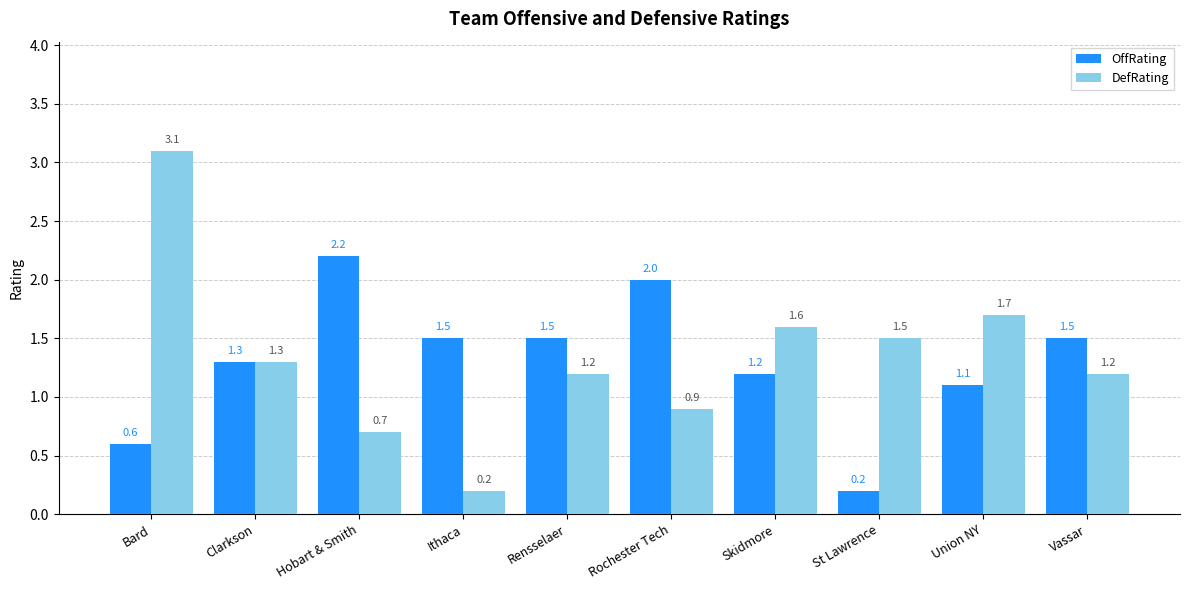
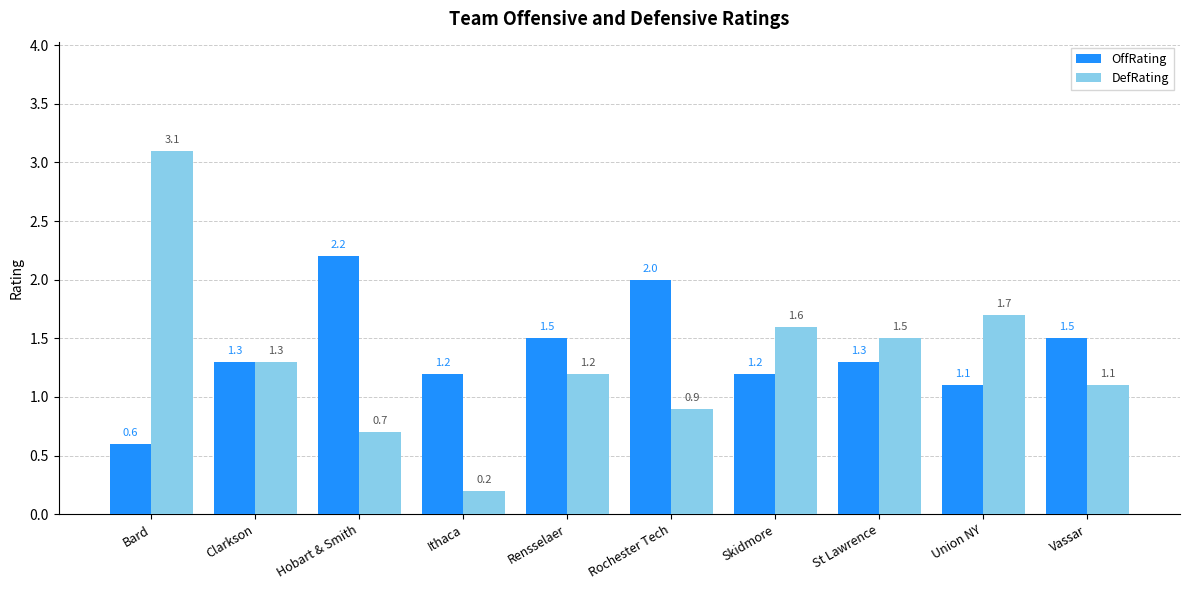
OffRating, Ithaca: 1.5 -> 1.2
OffRating, St Lawrence: 0.2 -> 1.3
DefRating, Vassar: 1.2 -> 1.1
